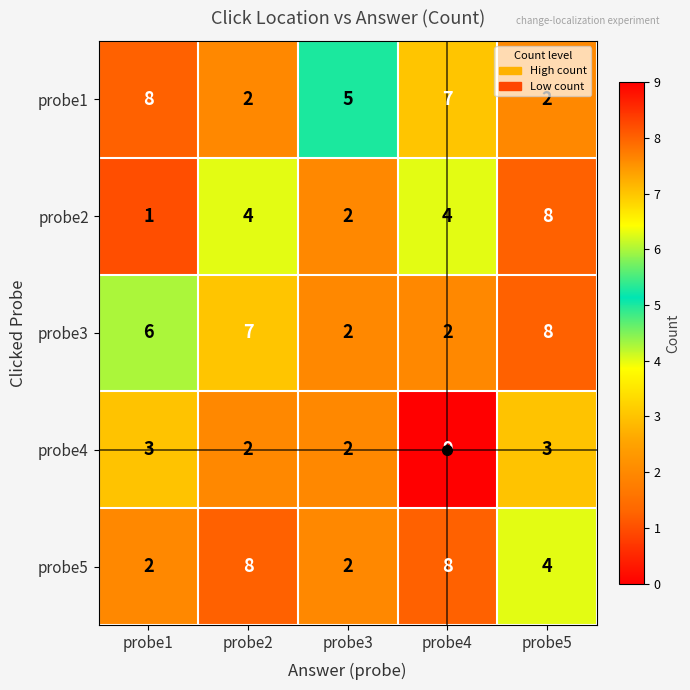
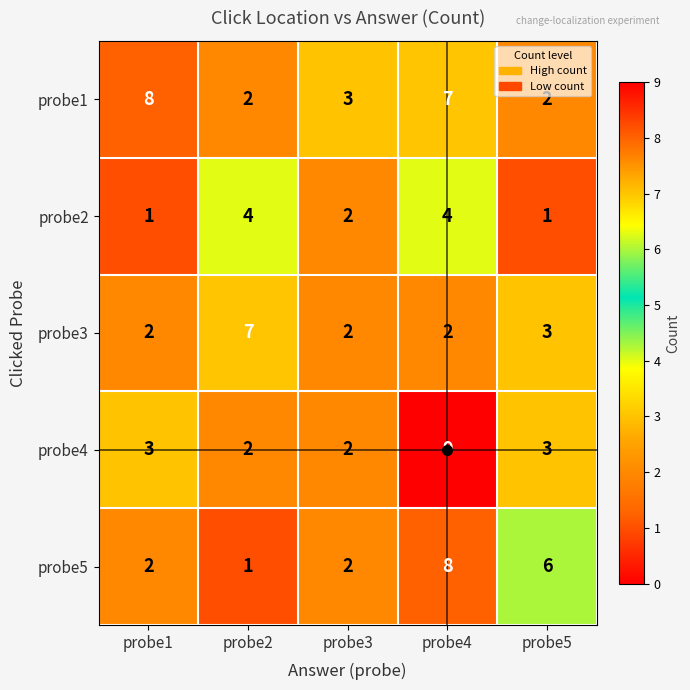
probe1, probe3: 5 -> 3
probe2, probe5: 8 -> 1
probe3, probe1: 6 -> 2
probe3, probe5: 8 -> 3
probe5, probe2: 8 -> 1
probe5, probe5: 4 -> 6
